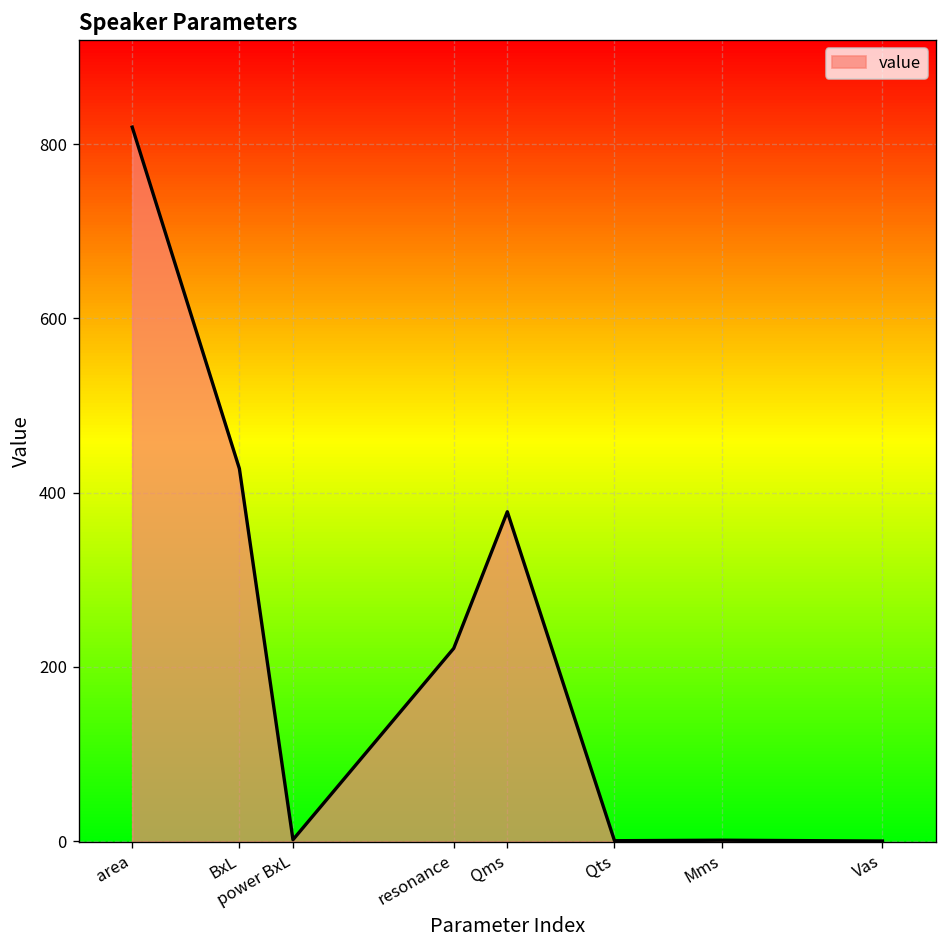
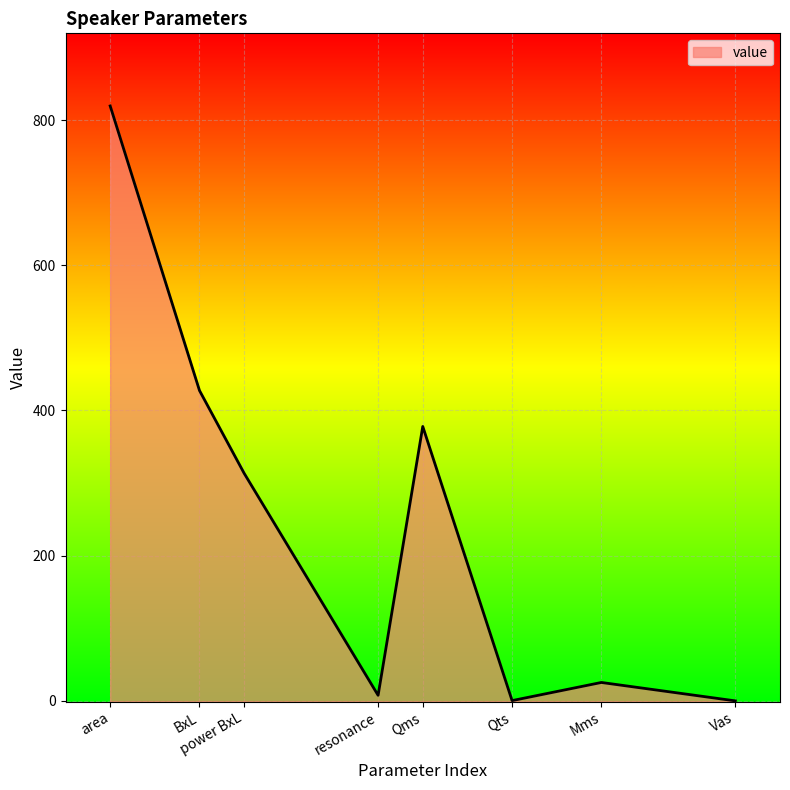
power BxL: 0 -> 310
resonance: 220 -> 10
Mms: 0 -> 30
